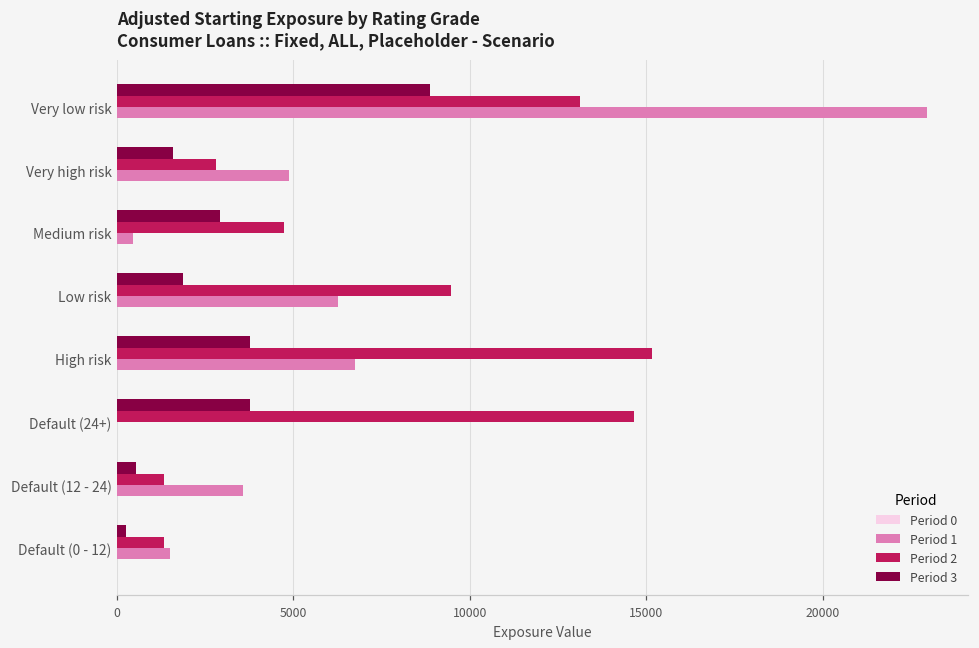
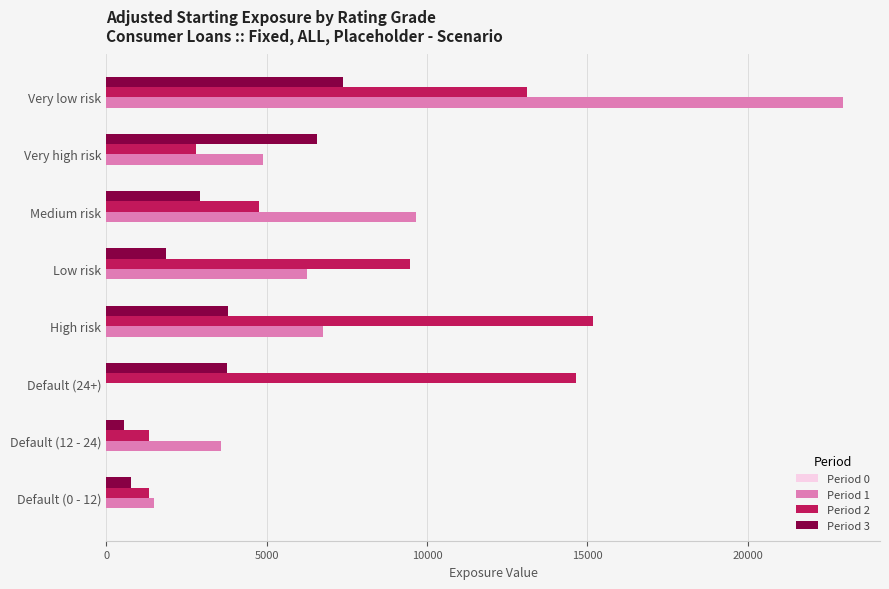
Period 3, Very low risk: 8900 -> 7400
Period 3, Very high risk: 1600 -> 6600
Period 1, Medium risk: 500 -> 9700
Period 3, Default (0 - 12): 300 -> 800
